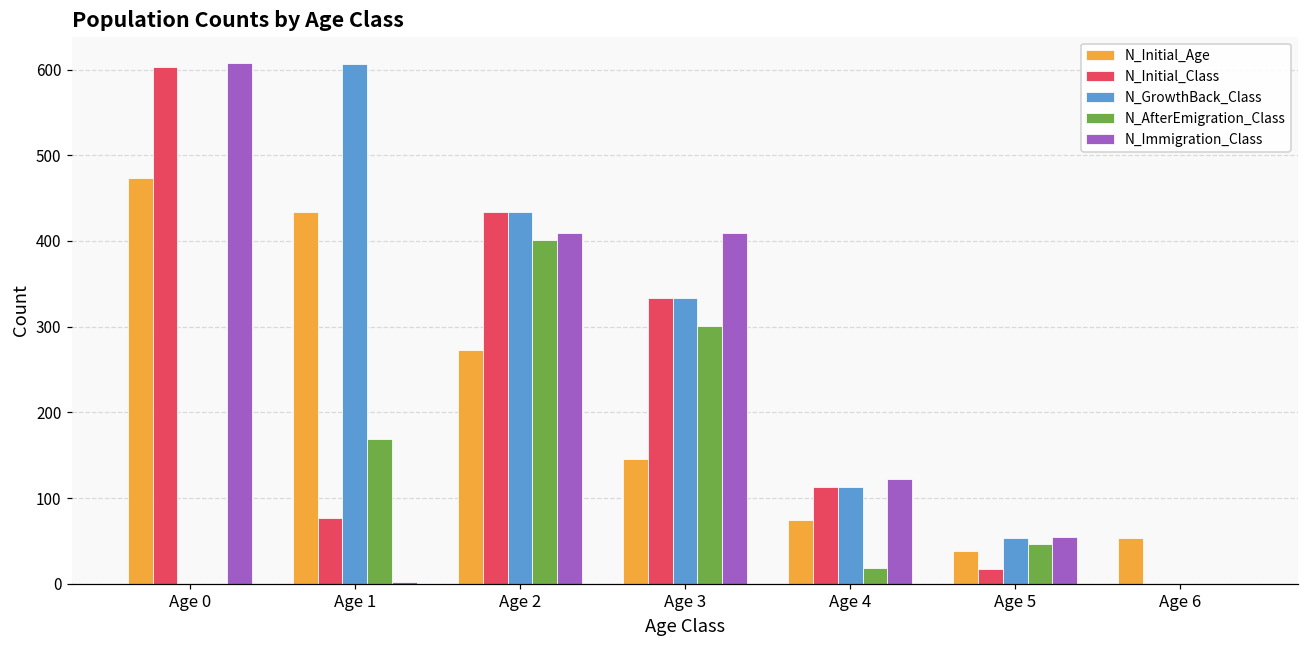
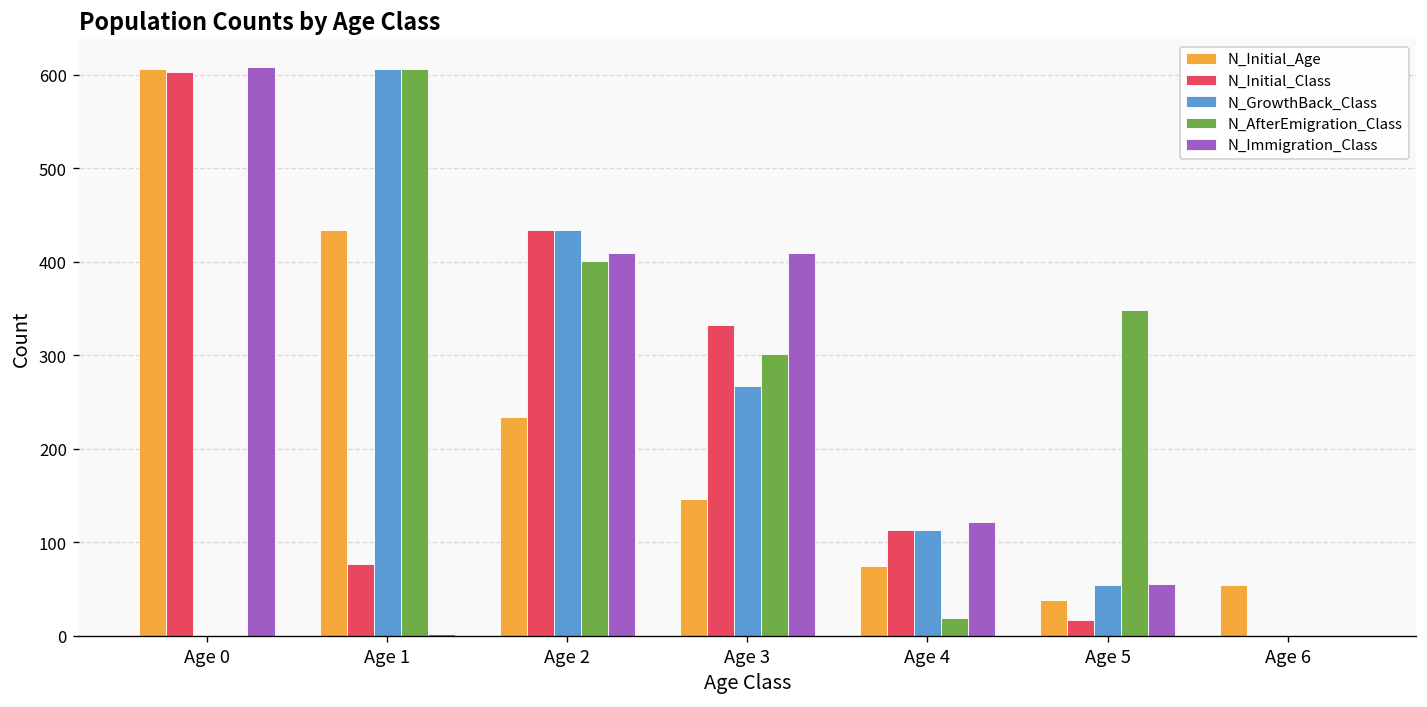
N_Initial_Age, Age 0: 470 -> 610
N_AfterEmigration_Class, Age 1: 170 -> 610
N_Initial_Age, Age 2: 270 -> 230
N_GrowthBack_Class, Age 3: 330 -> 270
N_AfterEmigration_Class, Age 5: 50 -> 350
